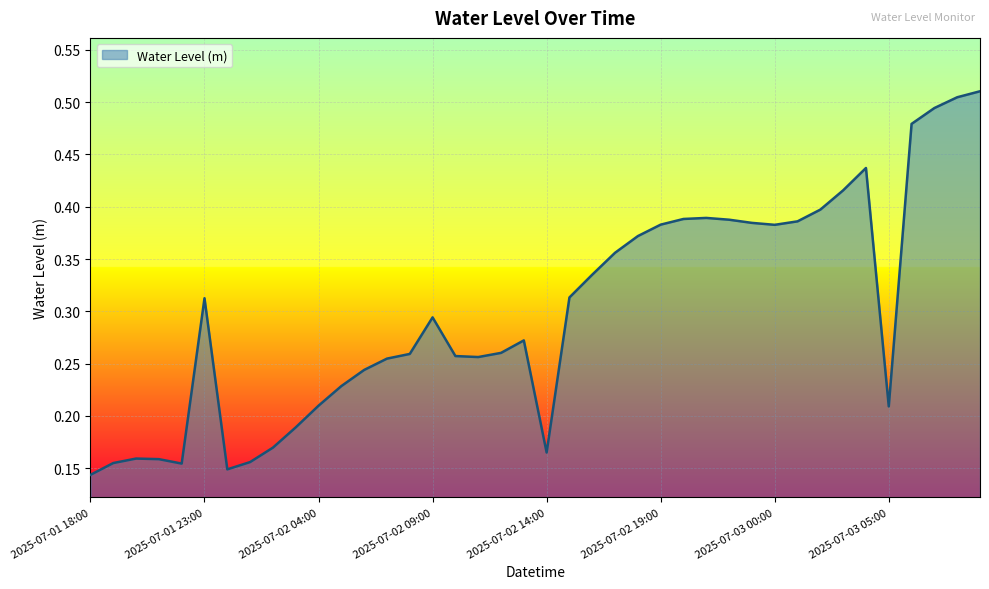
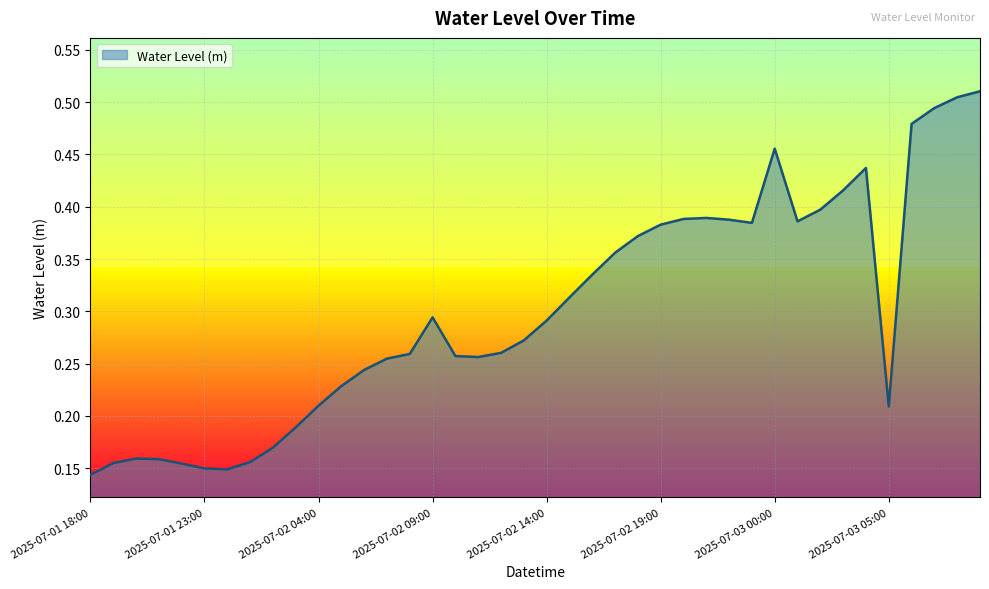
2025-07-01 23:00: 0.313 -> 0.150
2025-07-02 14:00: 0.165 -> 0.291
2025-07-03 00:00: 0.383 -> 0.456
